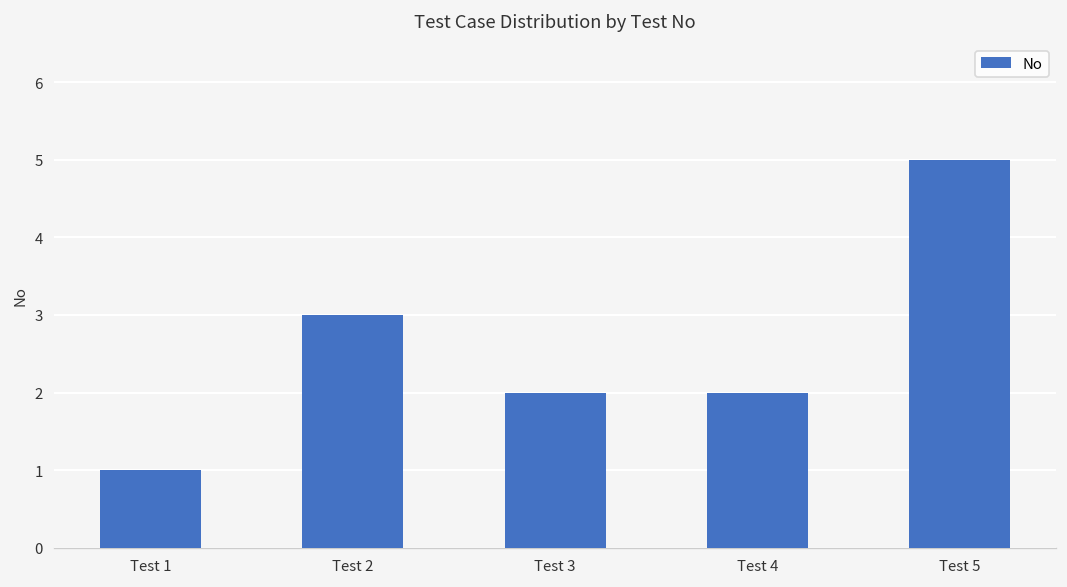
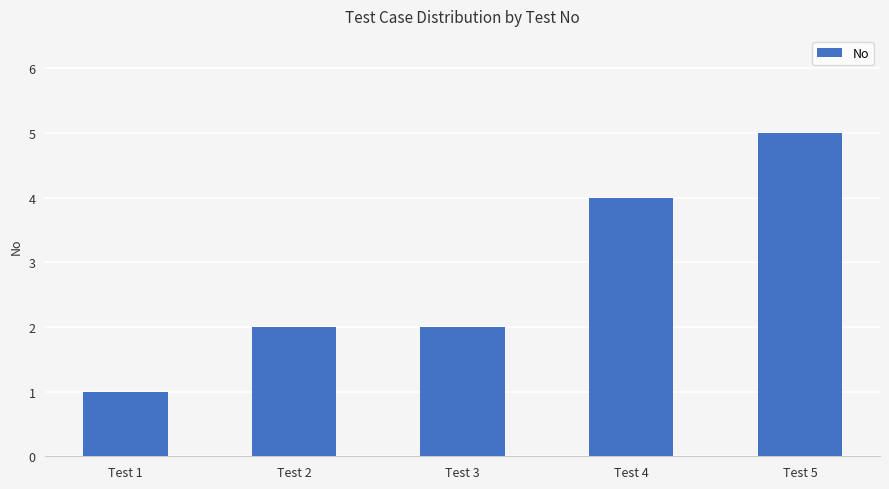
Test 2: 3 -> 2
Test 4: 2 -> 4
